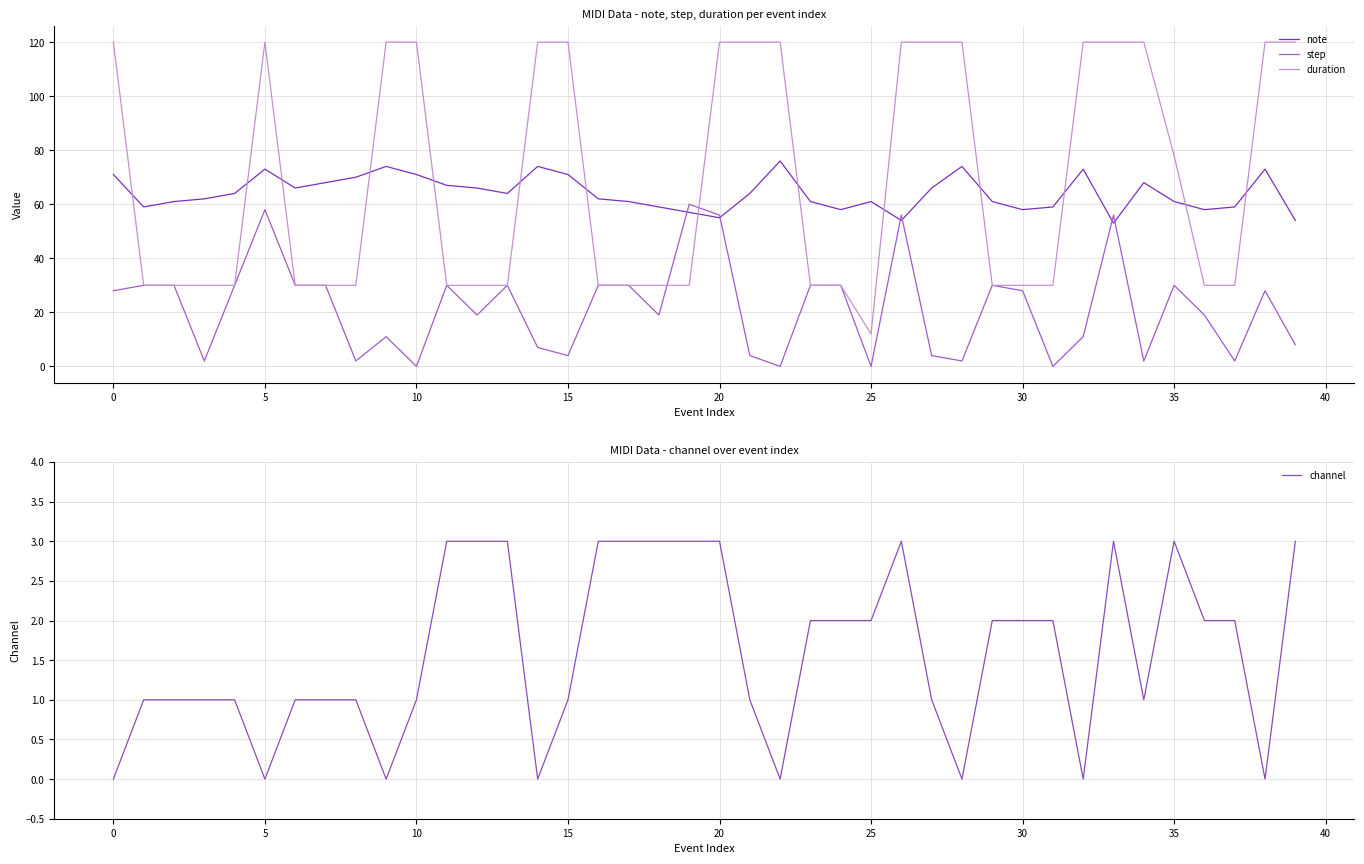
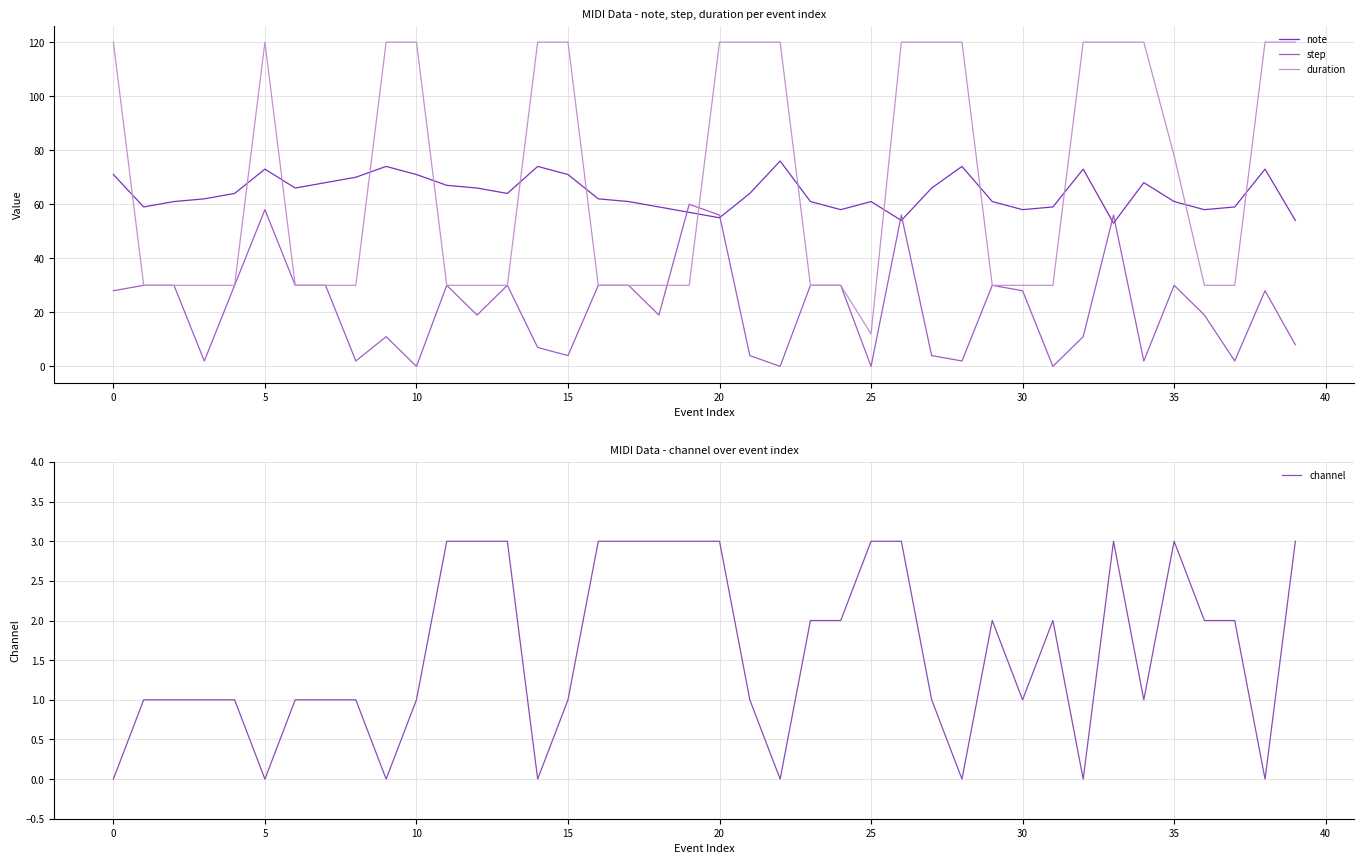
MIDI Data - channel over event index, 25: 2 -> 3
MIDI Data - channel over event index, 30: 2 -> 1
